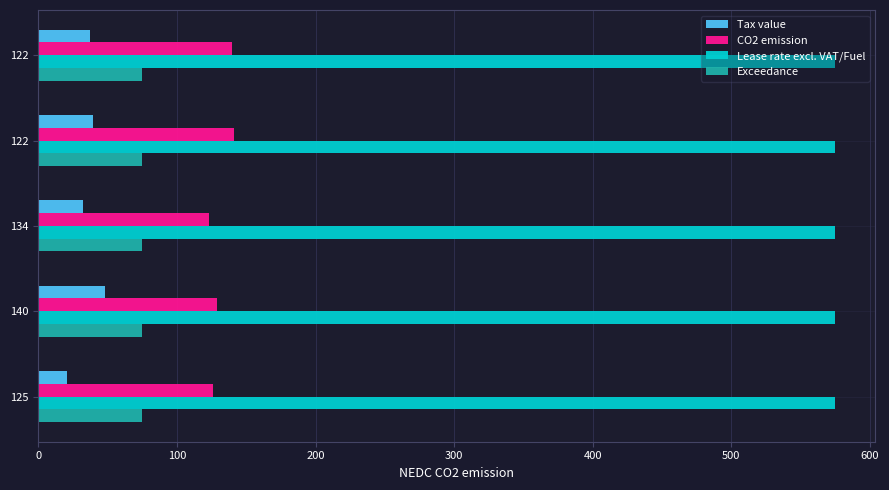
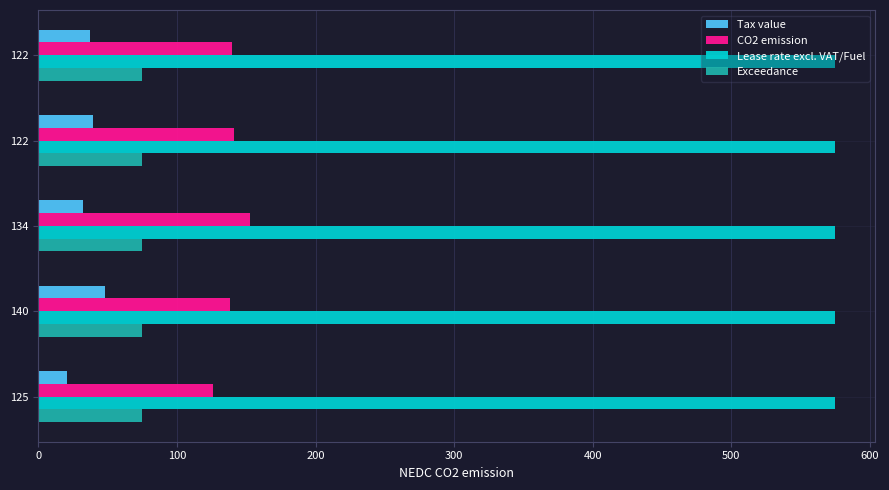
CO2 emission, 134: 123 -> 153
CO2 emission, 140: 129 -> 138
